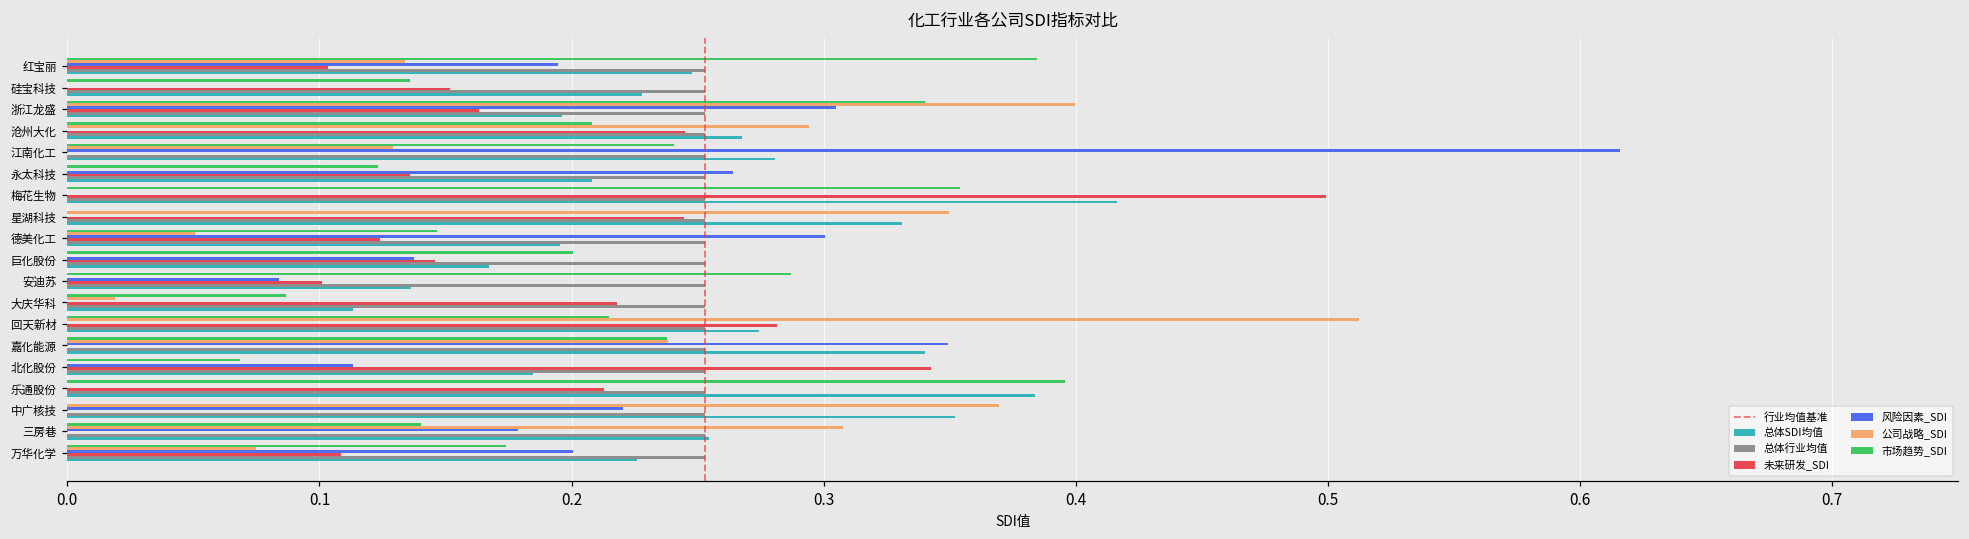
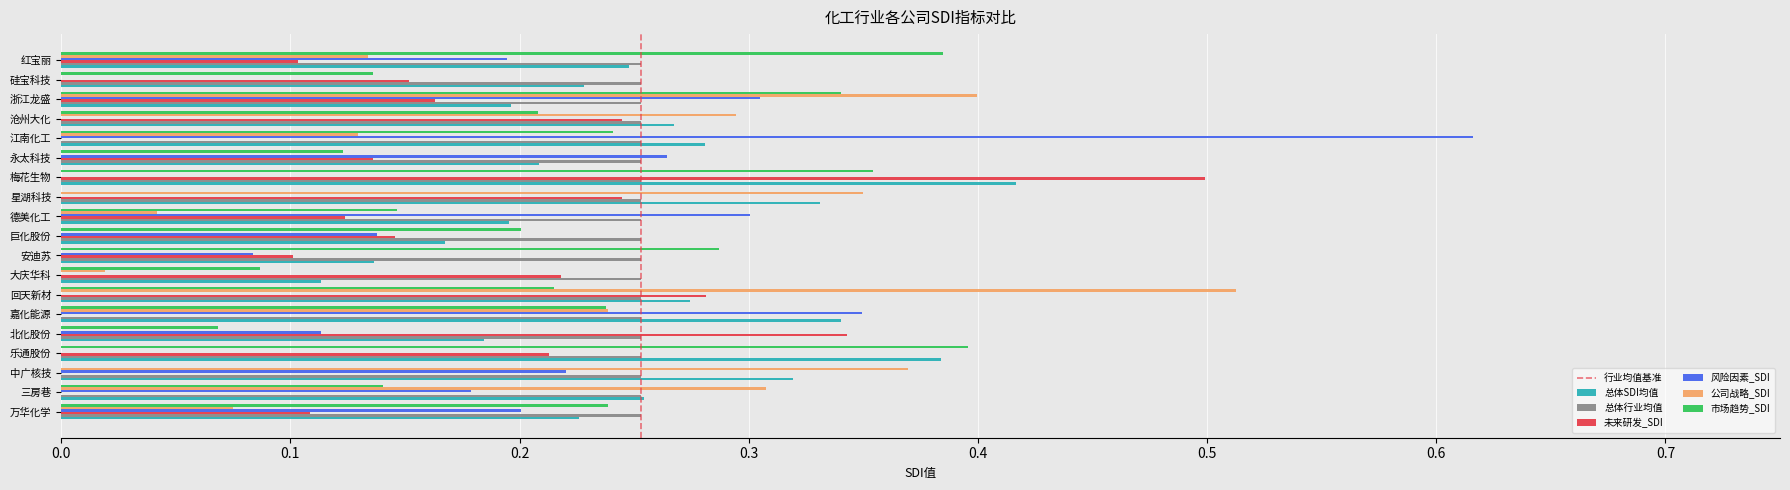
公司战略_SDI, 德美化工: 0.051 -> 0.042
总体SDI均值, 中广核技: 0.352 -> 0.319
市场趋势_SDI, 万华化学: 0.174 -> 0.239
